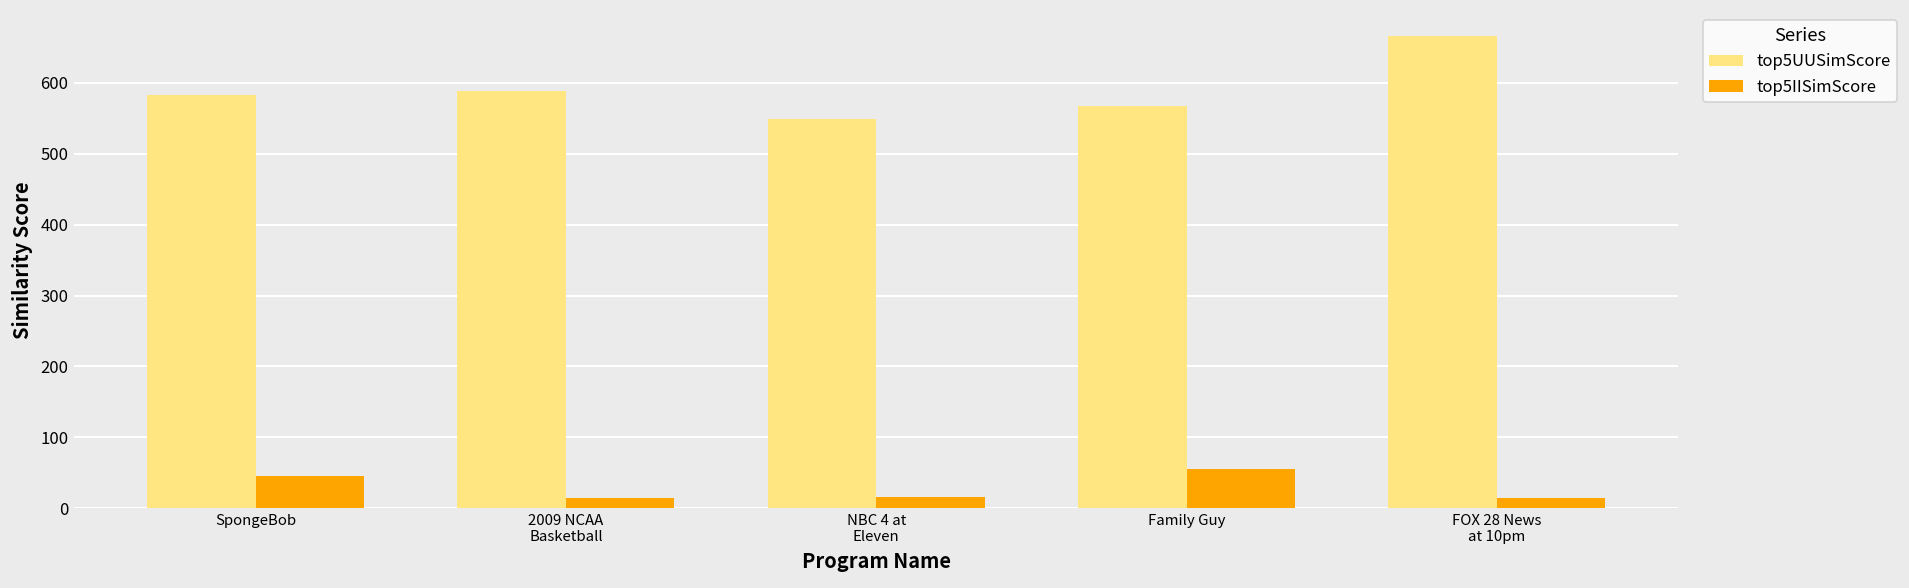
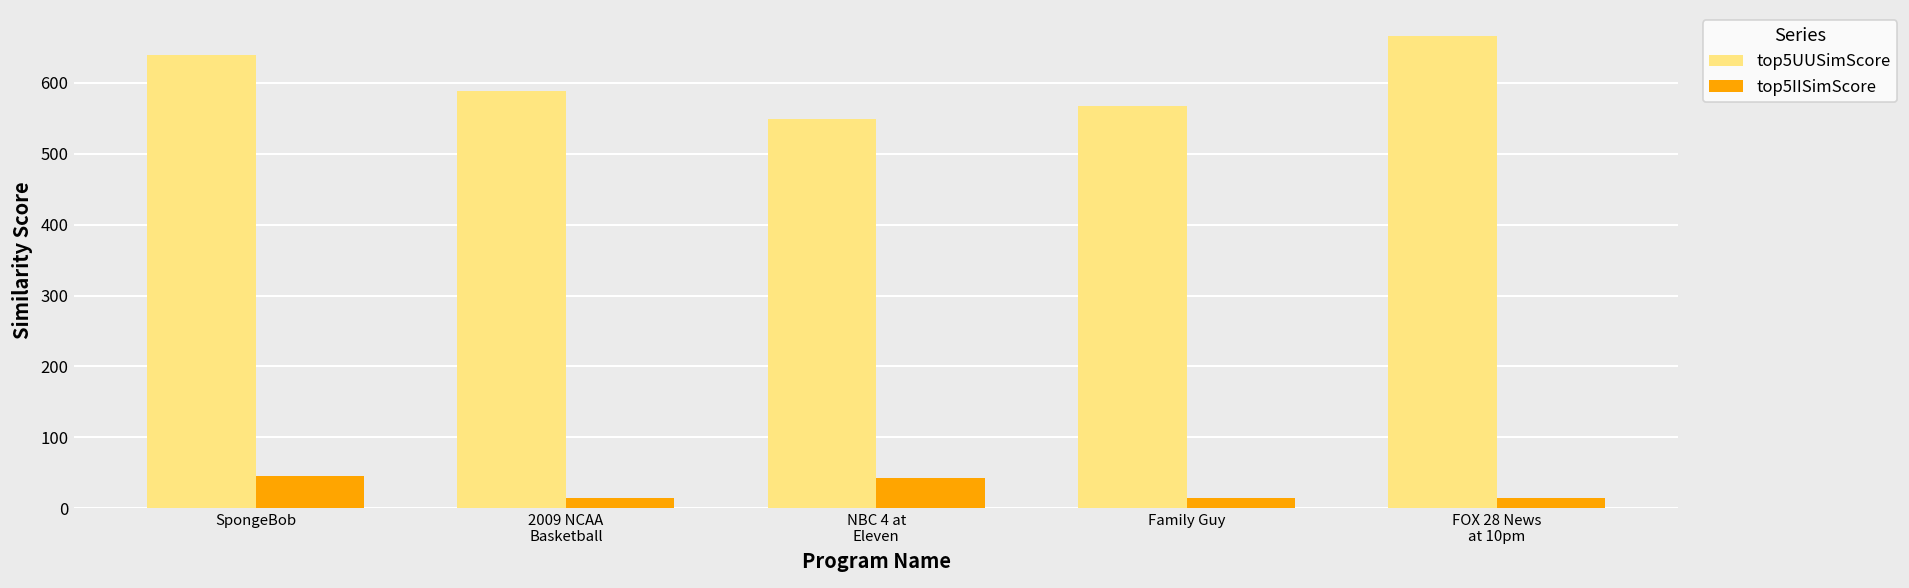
top5UUSimScore, SpongeBob: 580 -> 640
top5IISimScore, NBC 4 at Eleven: 20 -> 40
top5IISimScore, Family Guy: 60 -> 10
